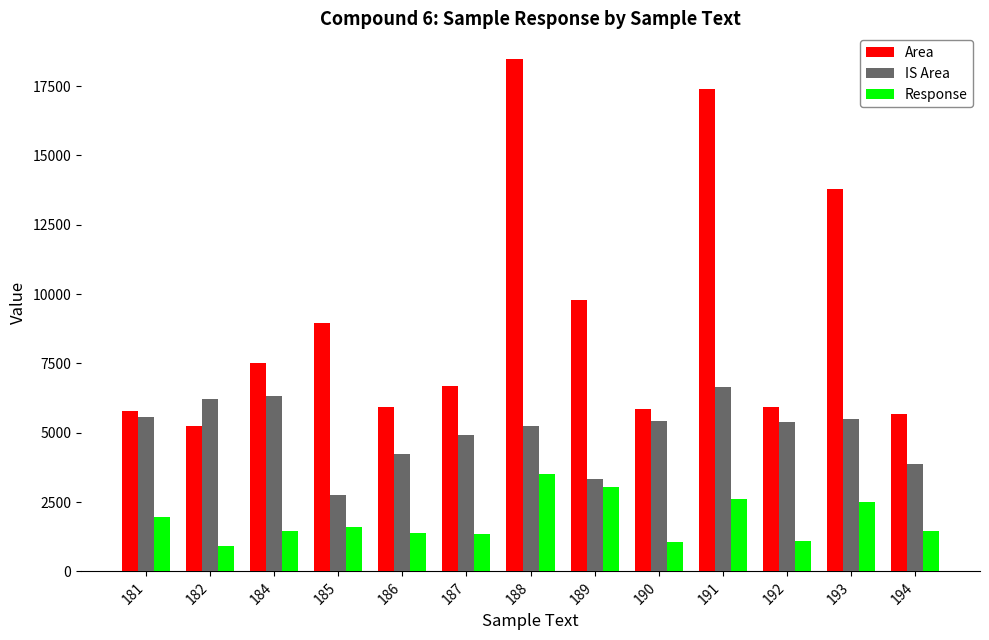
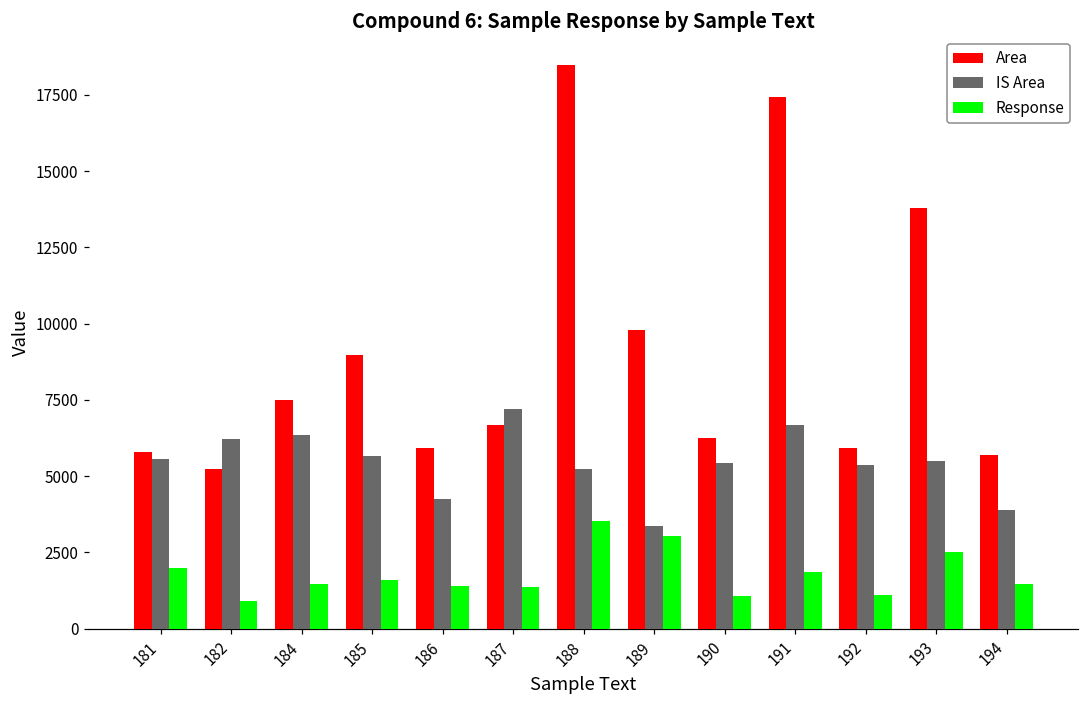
IS Area, 185: 2700 -> 5700
IS Area, 187: 4900 -> 7200
Area, 190: 5900 -> 6200
Response, 191: 2600 -> 1900
